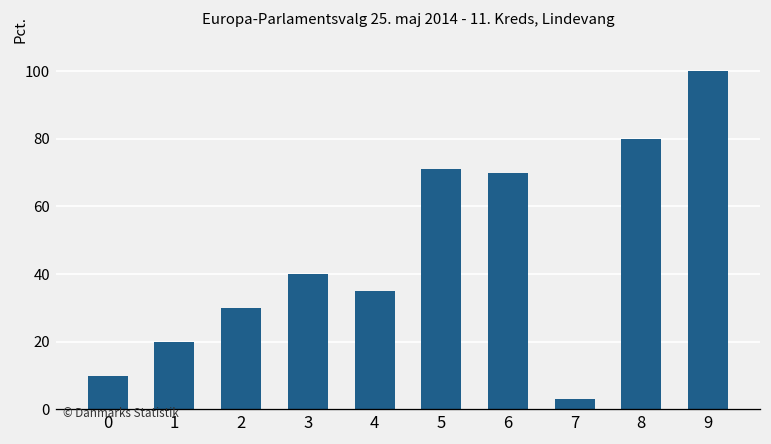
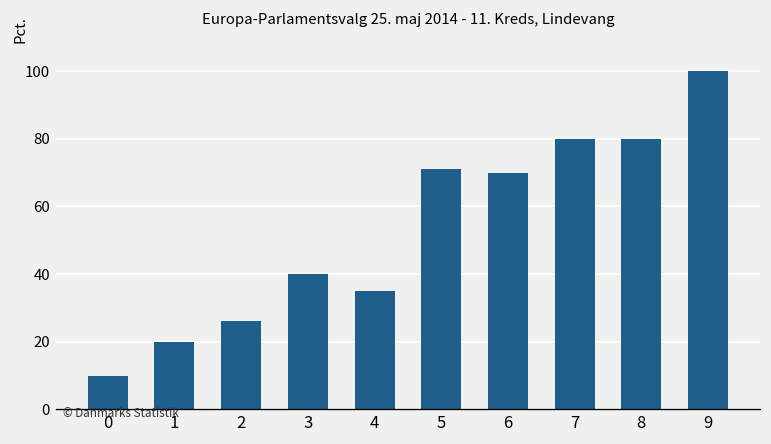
2: 30 -> 26
7: 3 -> 80
